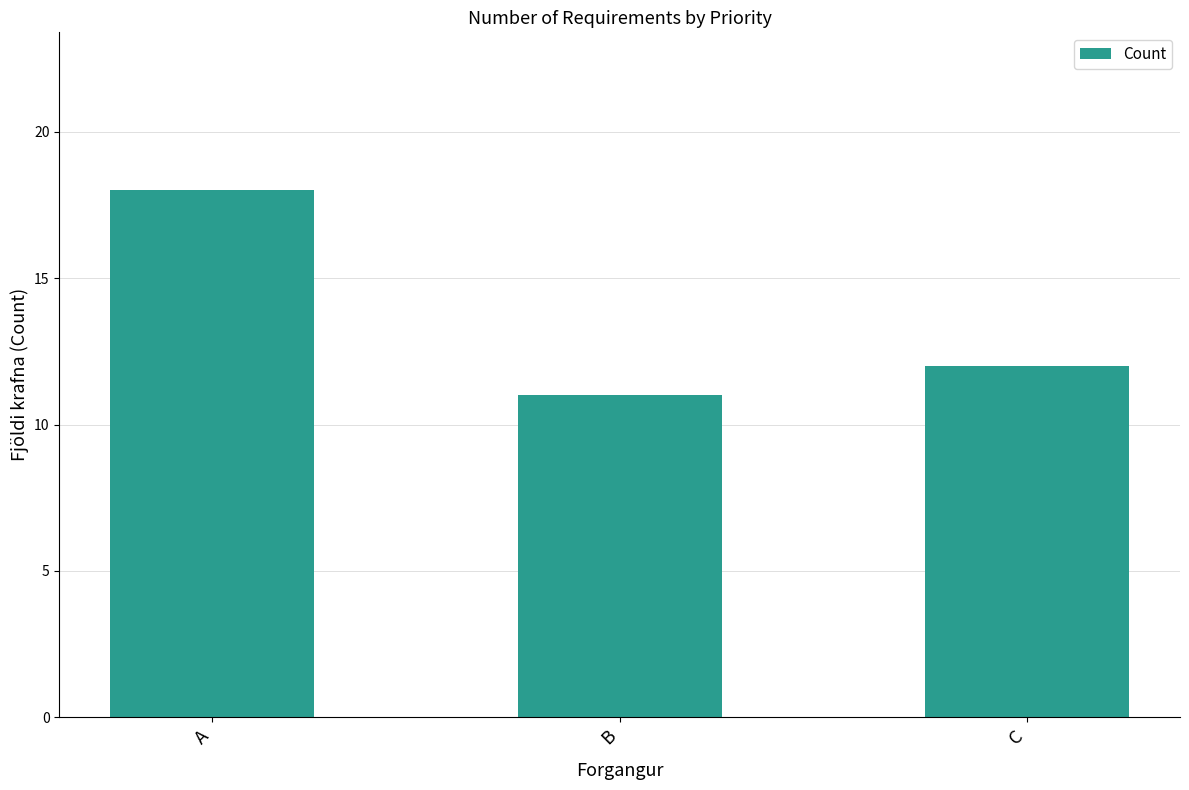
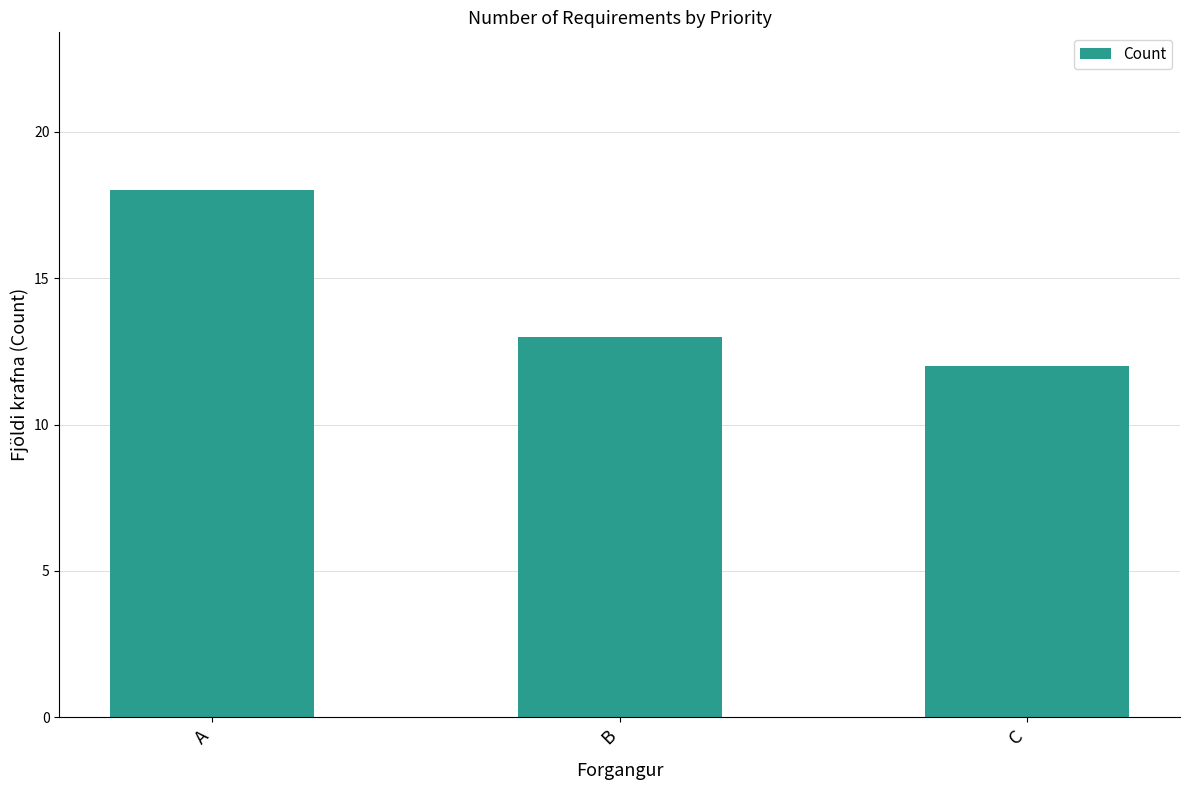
B: 11 -> 13
